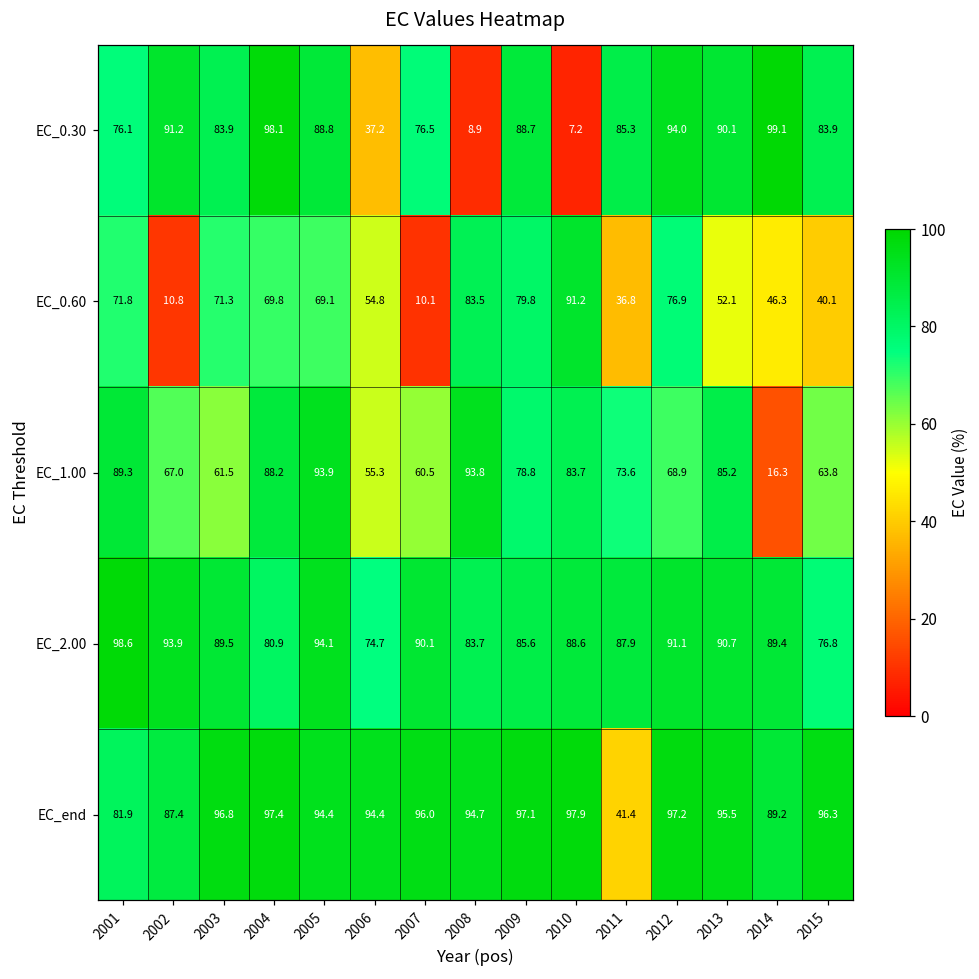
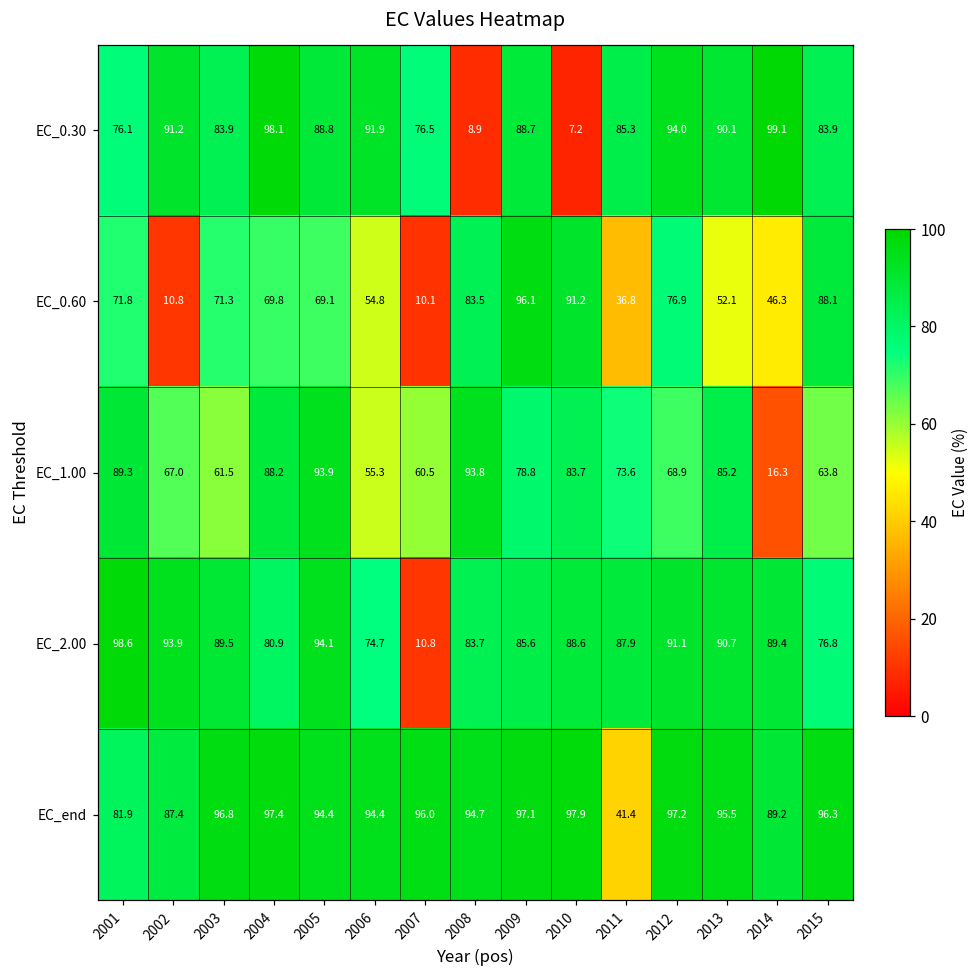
EC_0.30, 2006: 37.2 -> 91.9
EC_0.60, 2009: 79.8 -> 96.1
EC_0.60, 2015: 40.1 -> 88.1
EC_2.00, 2007: 90.1 -> 10.8
